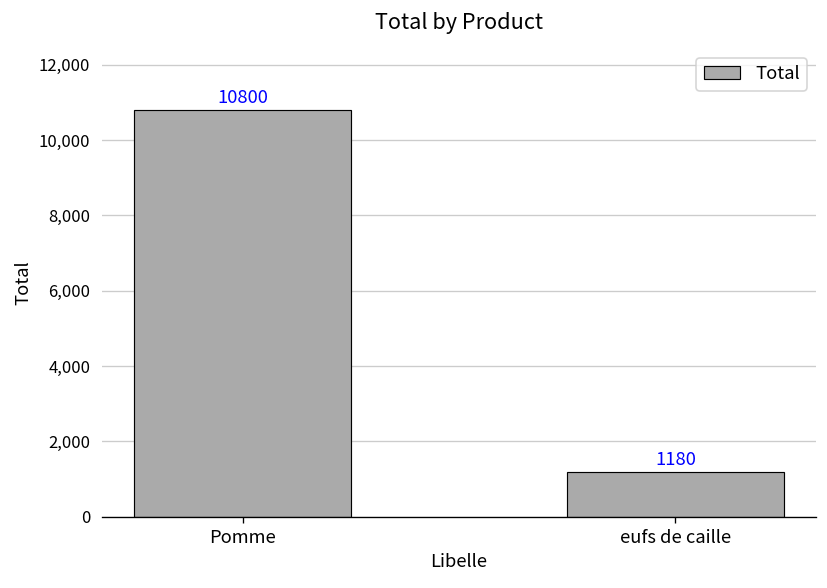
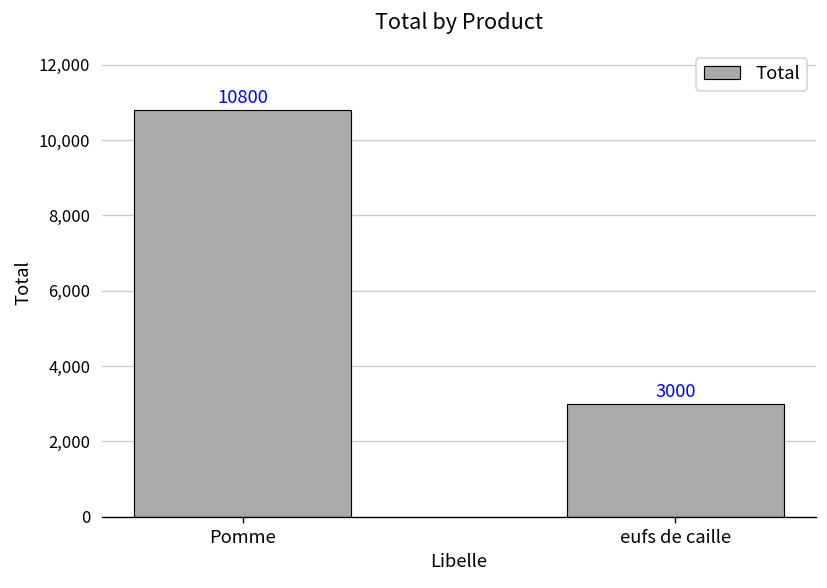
eufs de caille: 1180 -> 3000
